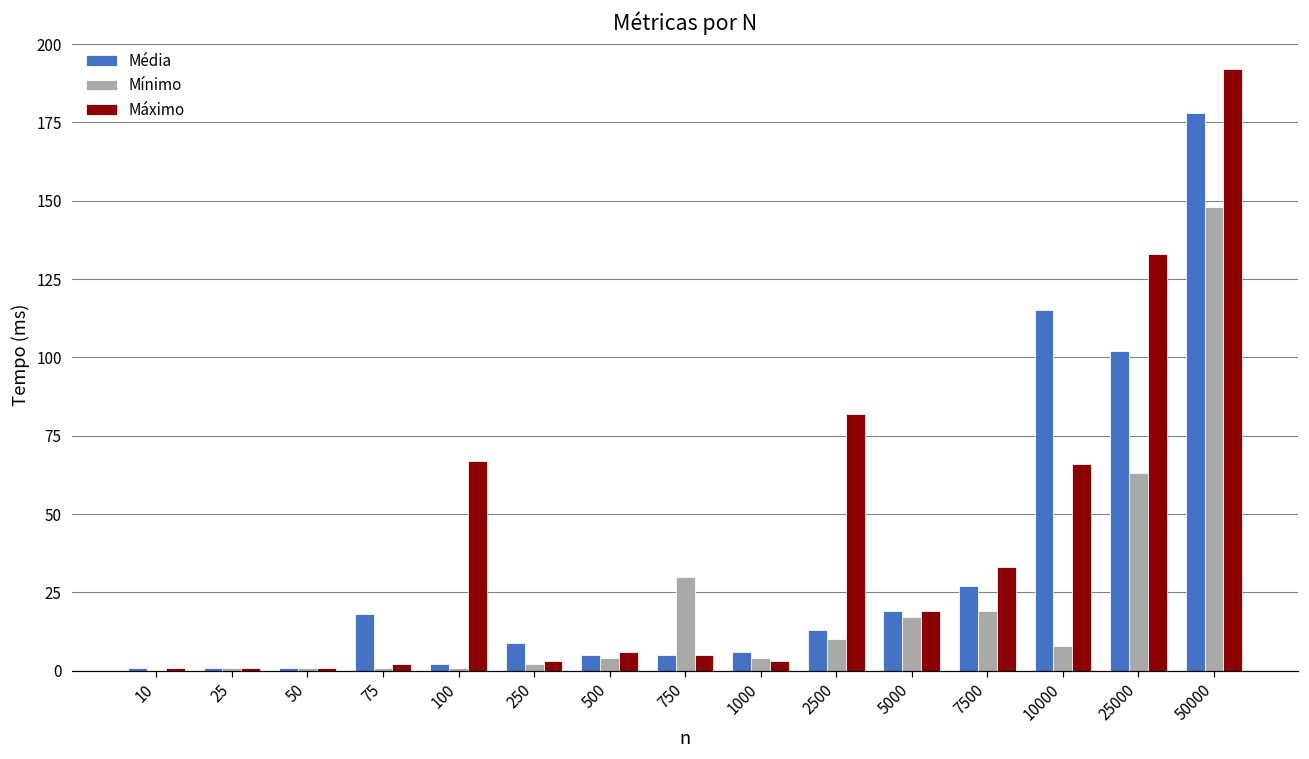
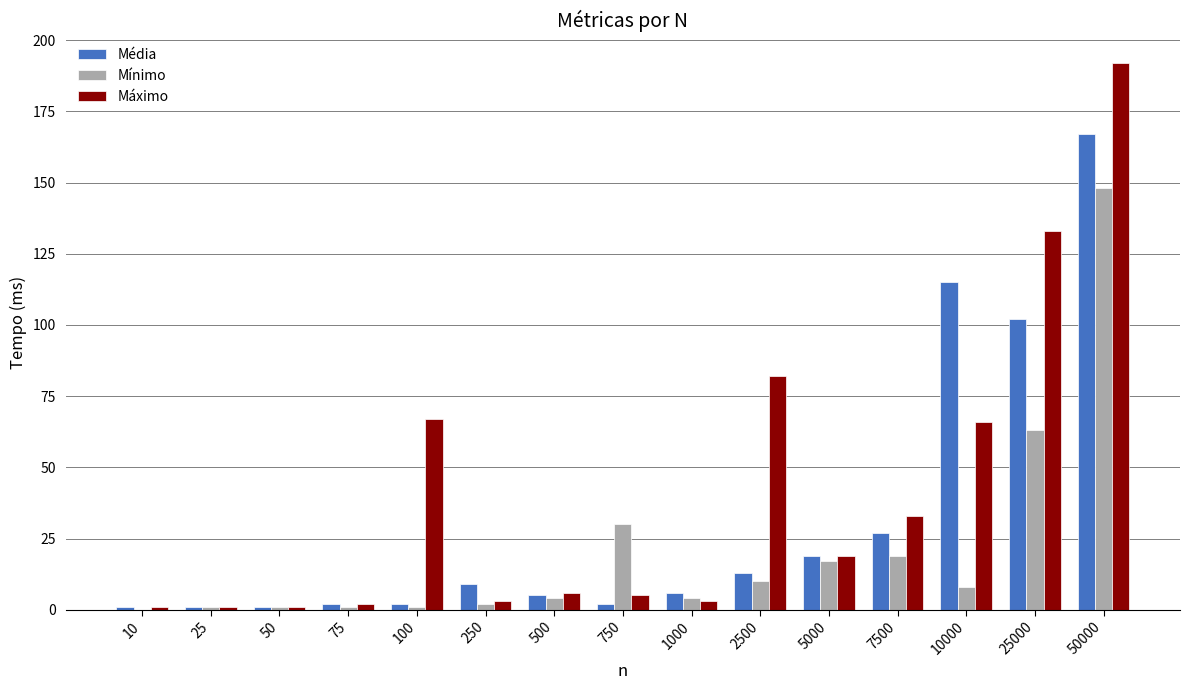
Média, 75: 18 -> 2
Média, 750: 5 -> 2
Média, 50000: 178 -> 167
